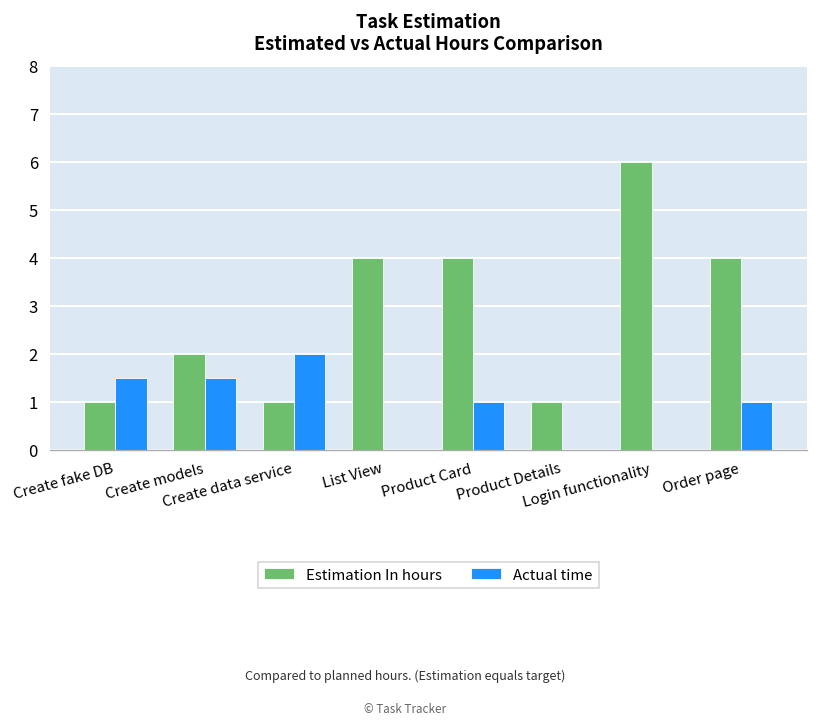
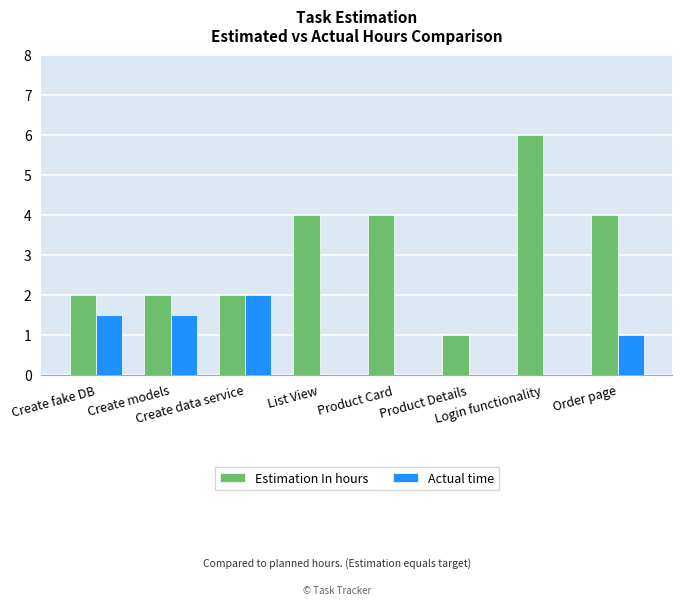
Estimation In hours, Create fake DB: 1 -> 2
Estimation In hours, Create data service: 1 -> 2
Actual time, Product Card: 1 -> 0
